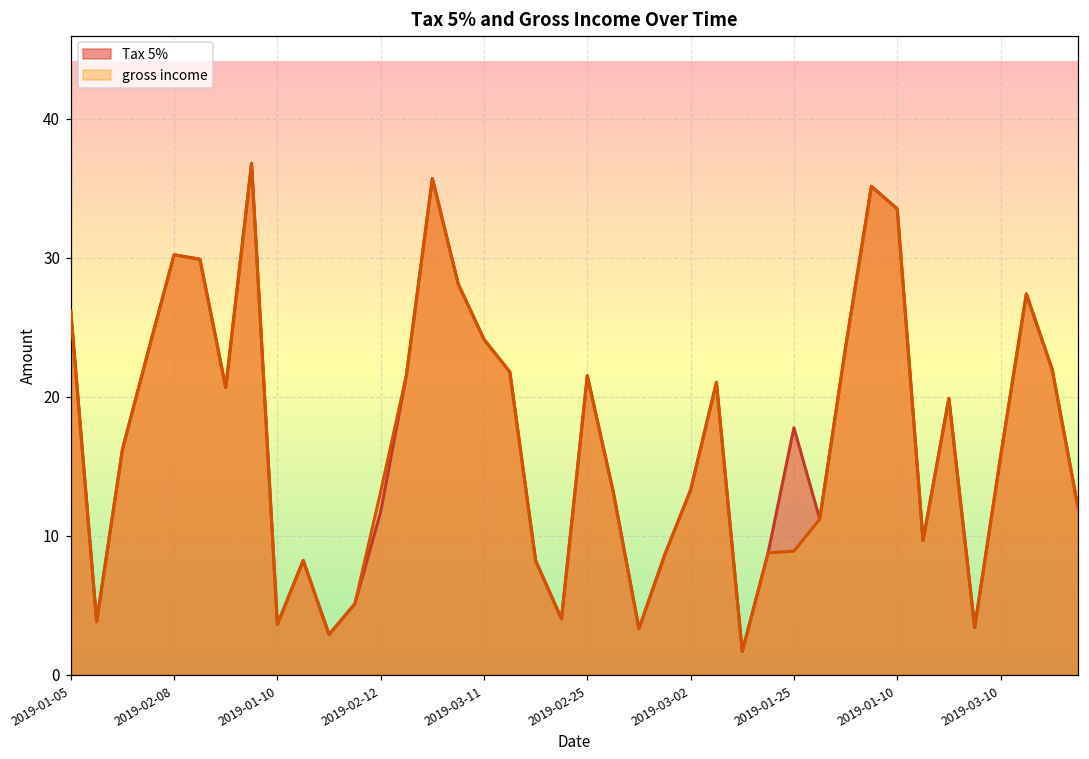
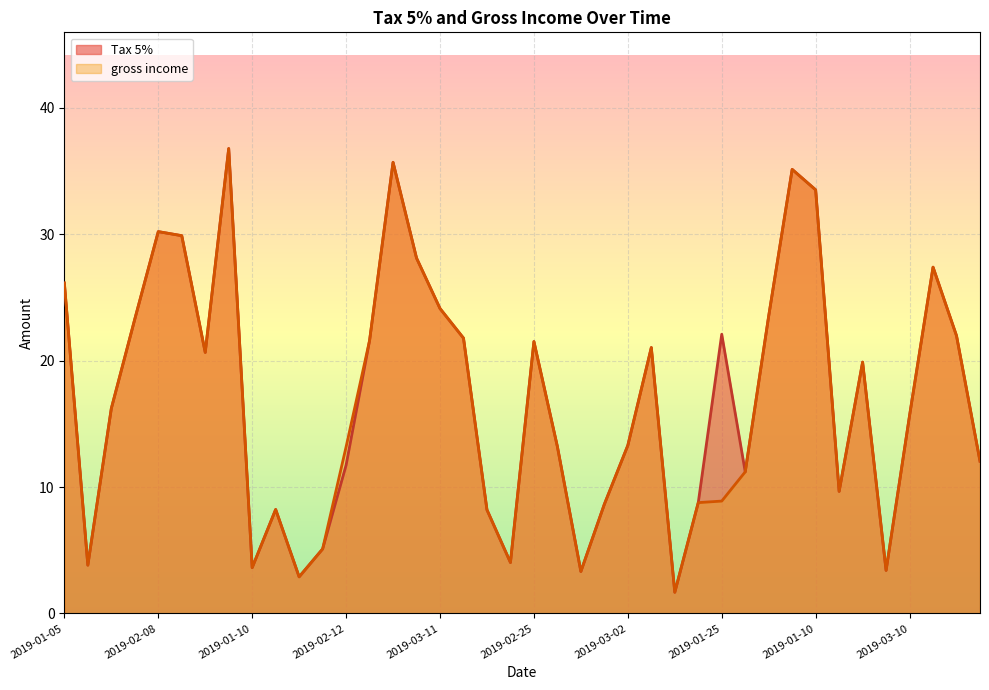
Tax 5%, 2019-01-25: 17.8 -> 22.1
